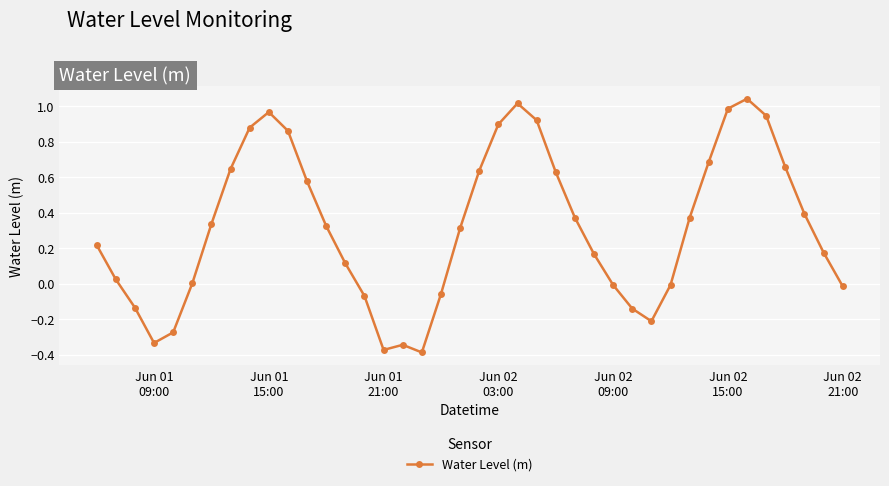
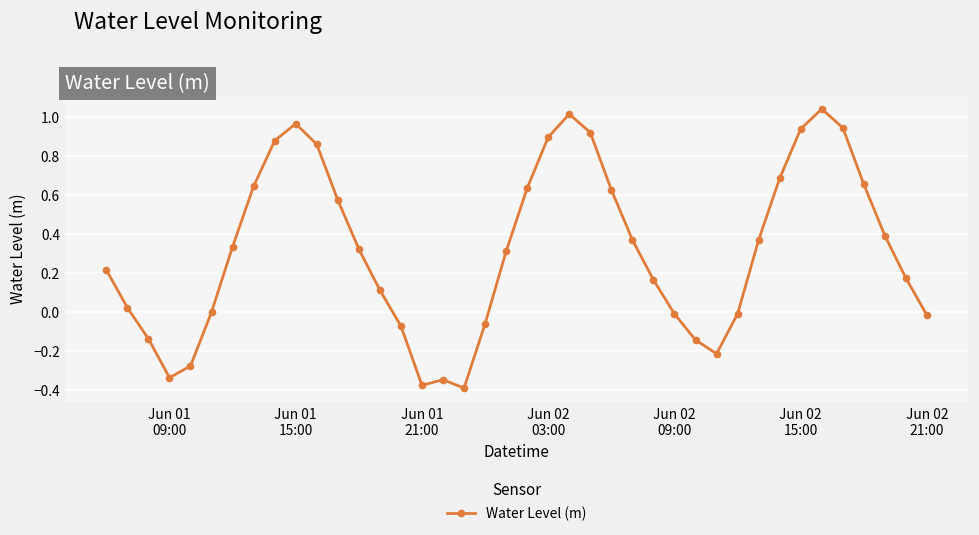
Jun 02 15:00: 0.99 -> 0.94
